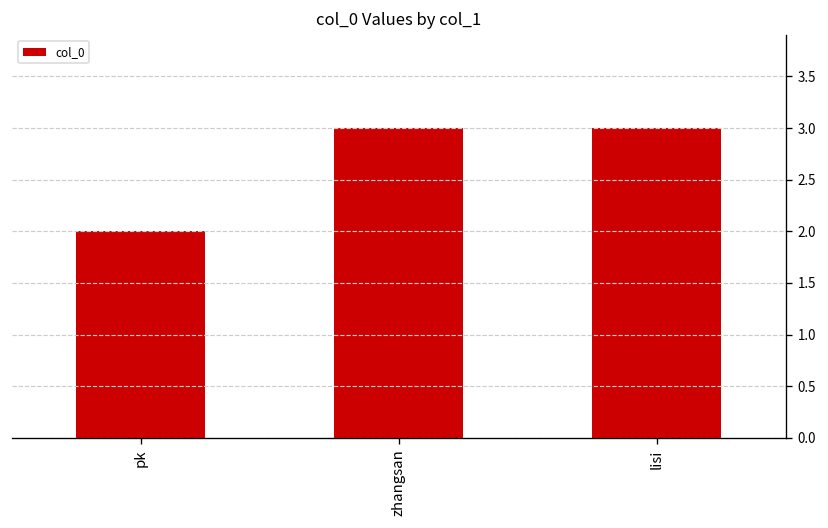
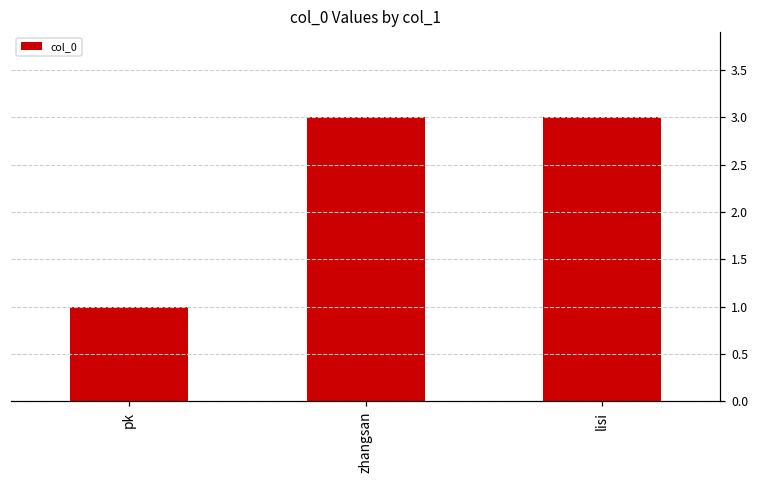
pk: 2 -> 1
